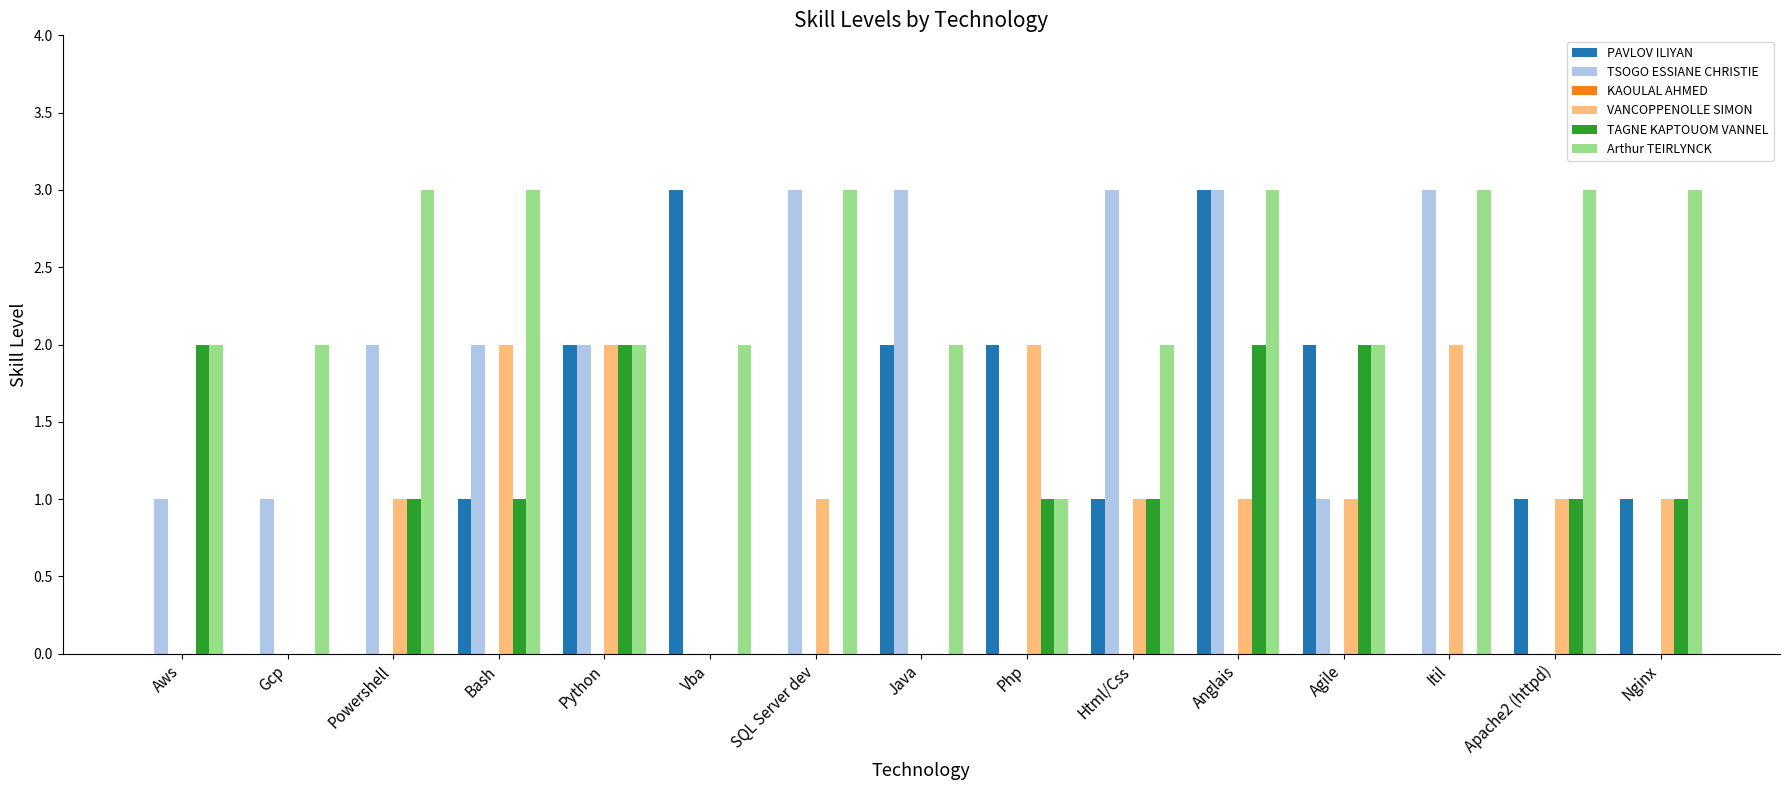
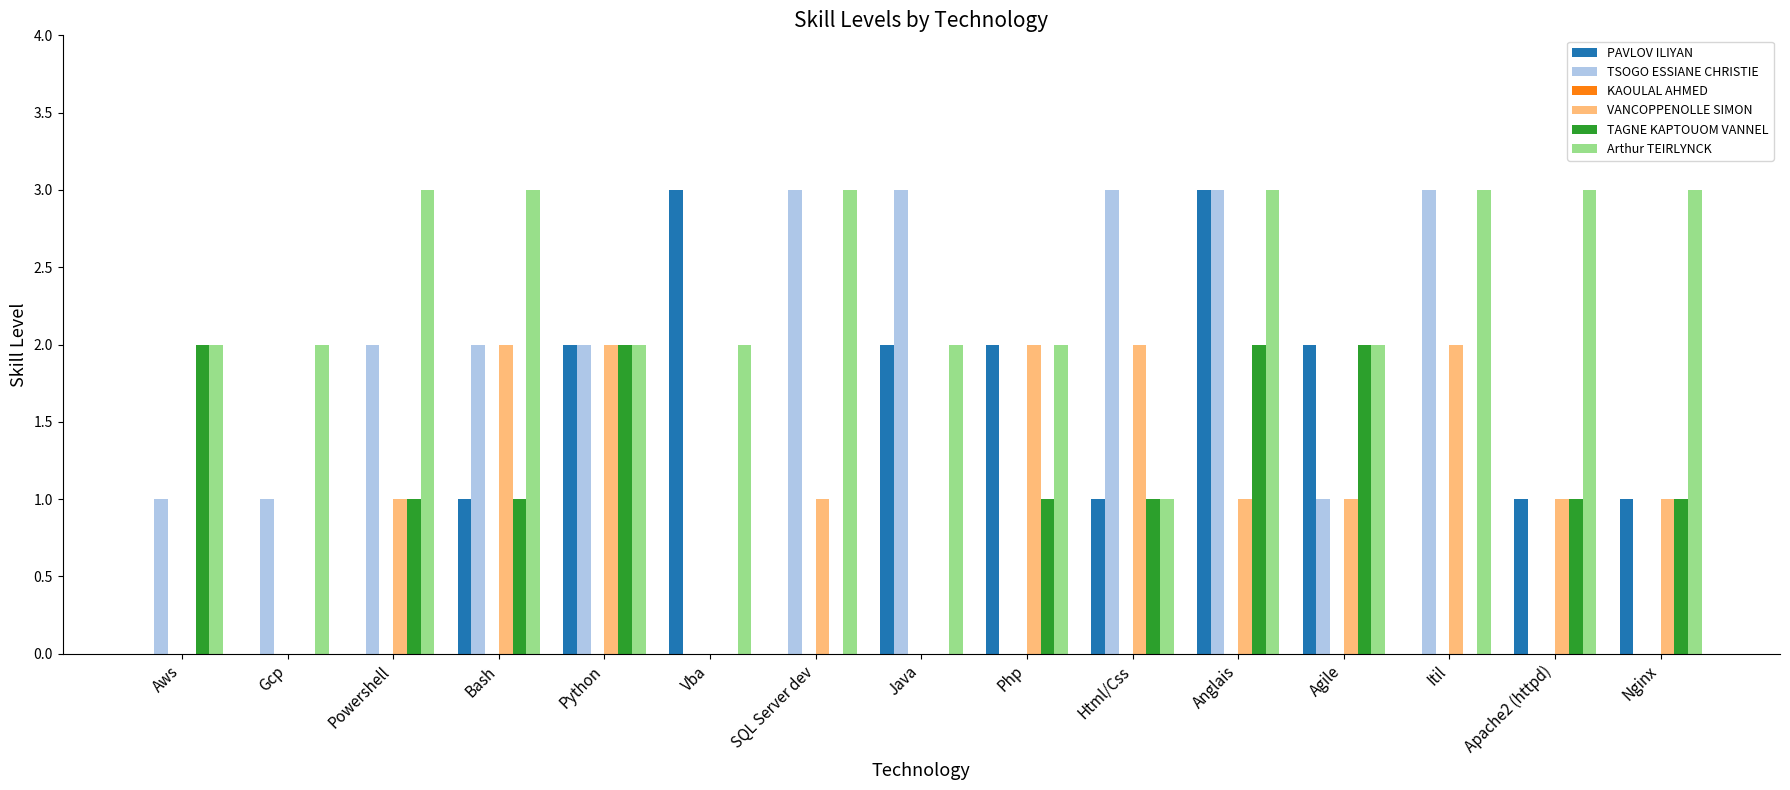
Arthur TEIRLYNCK, Php: 1 -> 2
VANCOPPENOLLE SIMON, Html/Css: 1 -> 2
Arthur TEIRLYNCK, Html/Css: 2 -> 1
